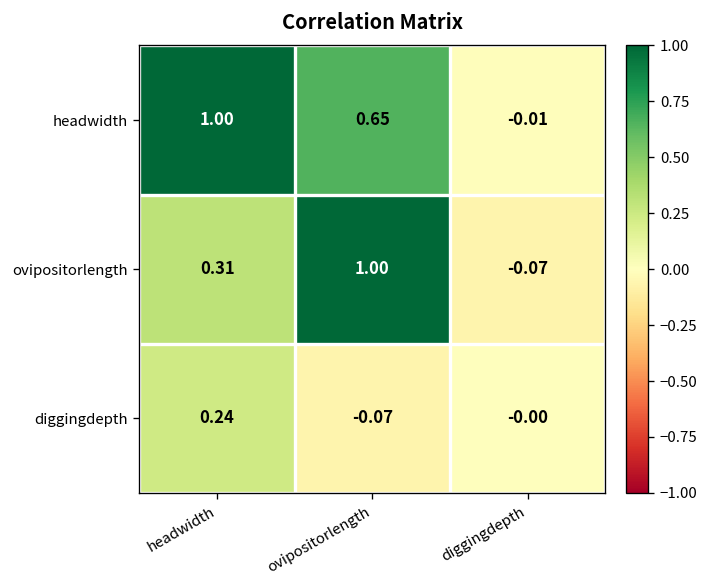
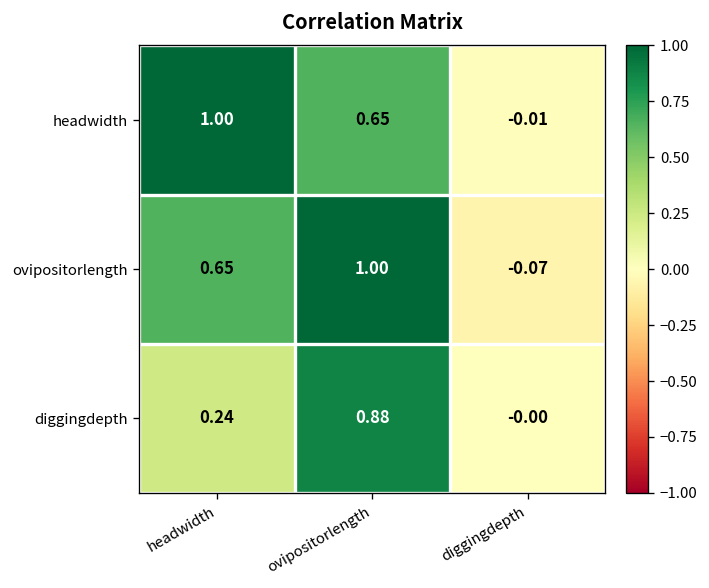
ovipositorlength, headwidth: 0.31 -> 0.65
diggingdepth, ovipositorlength: -0.07 -> 0.88
